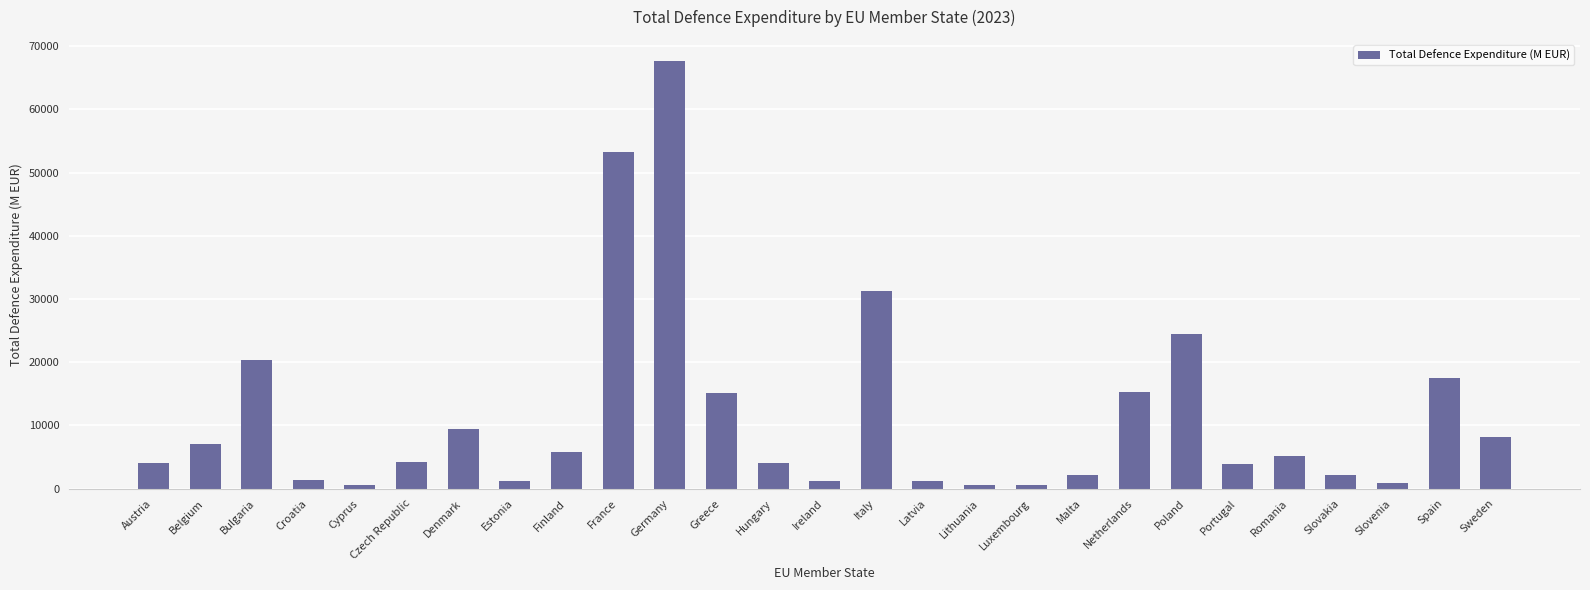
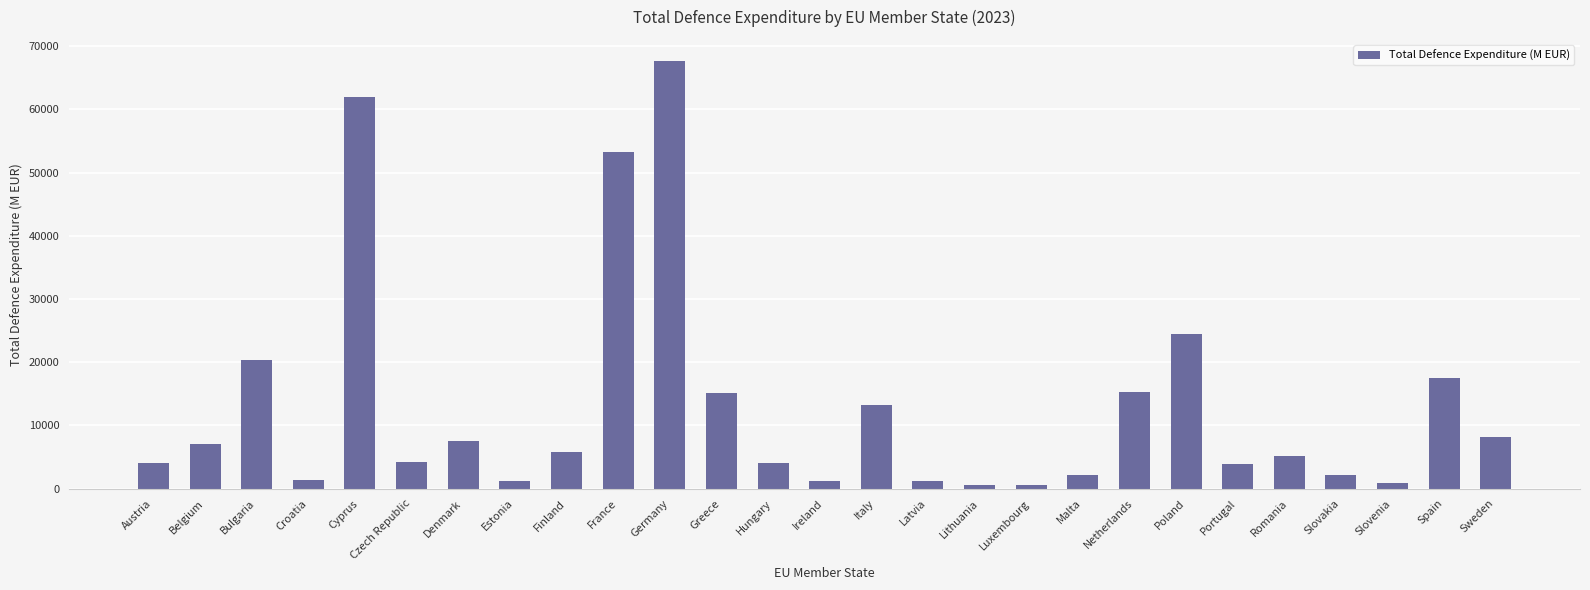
Cyprus: 1000 -> 62000
Denmark: 10000 -> 8000
Italy: 31000 -> 13000
